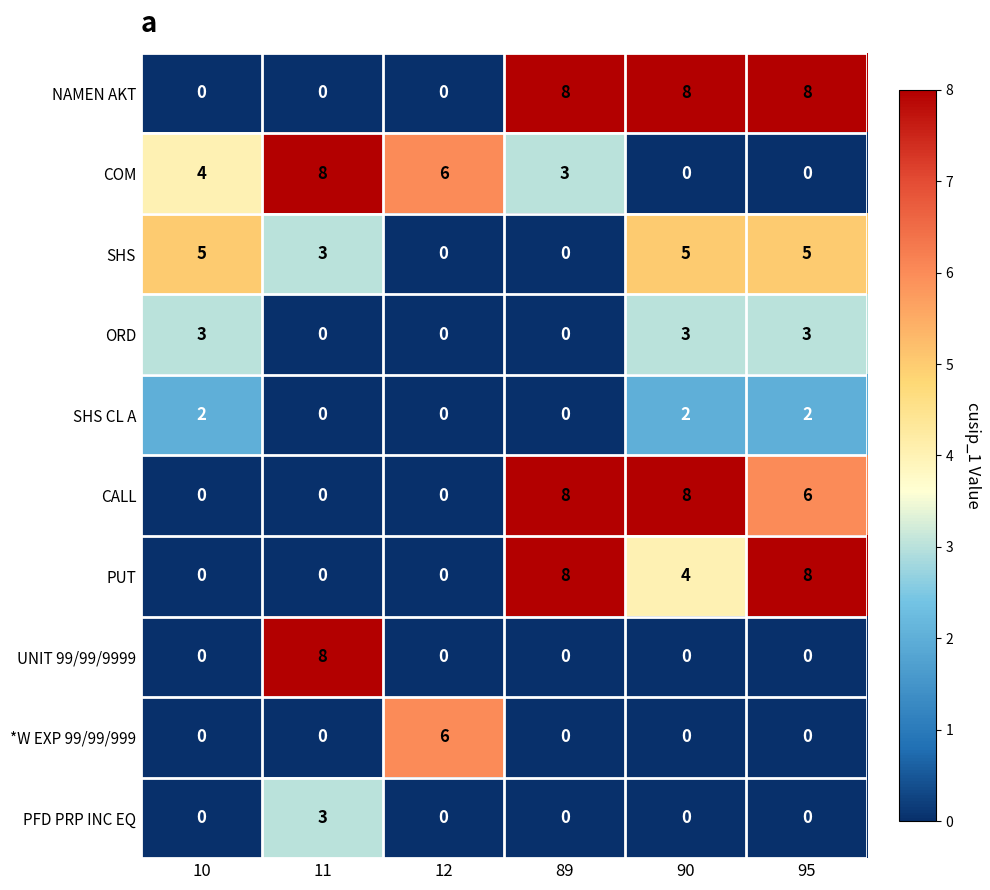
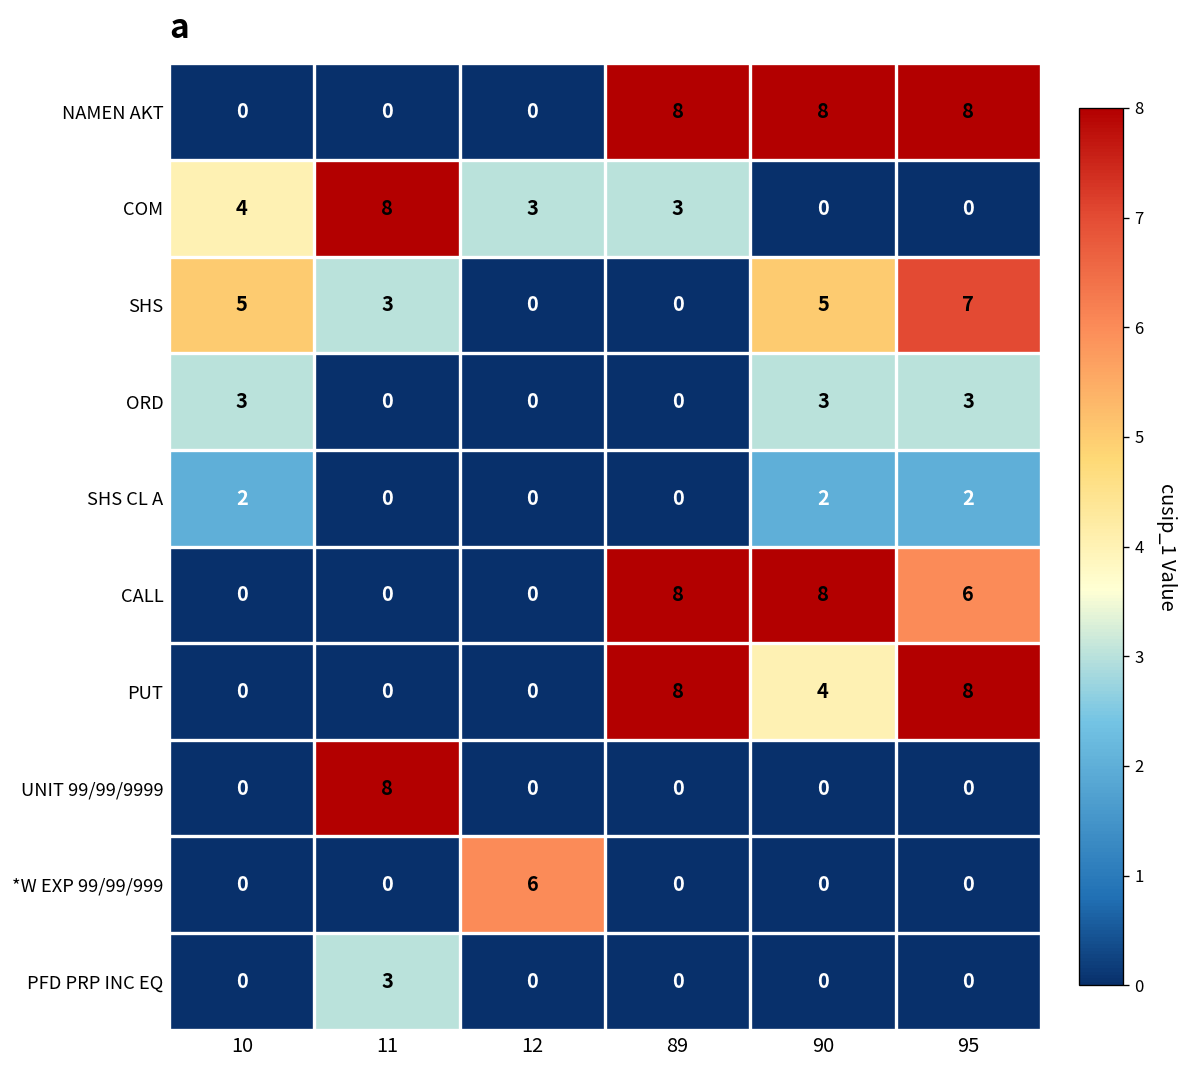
COM, 12: 6 -> 3
SHS, 95: 5 -> 7
